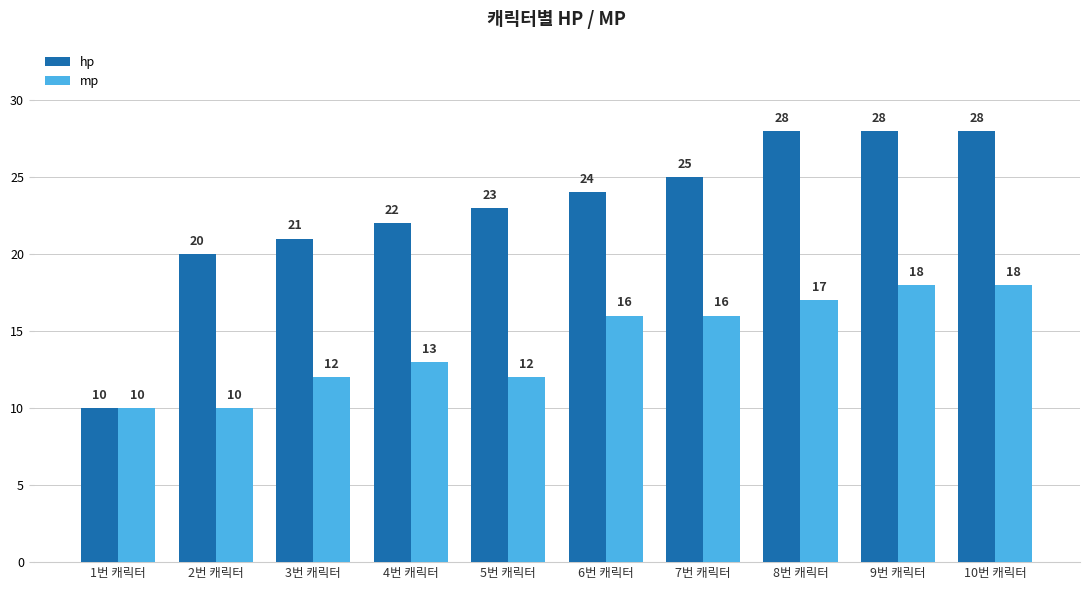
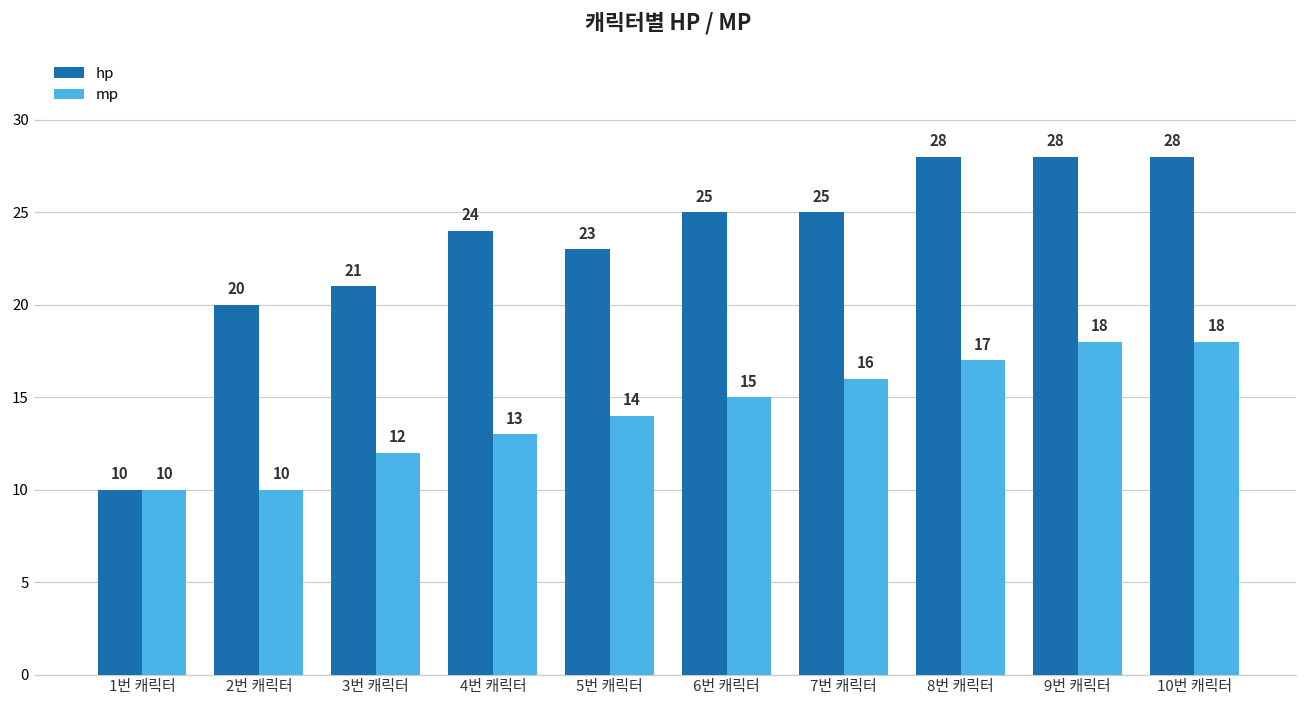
hp, 4번 캐릭터: 22 -> 24
mp, 5번 캐릭터: 12 -> 14
hp, 6번 캐릭터: 24 -> 25
mp, 6번 캐릭터: 16 -> 15
